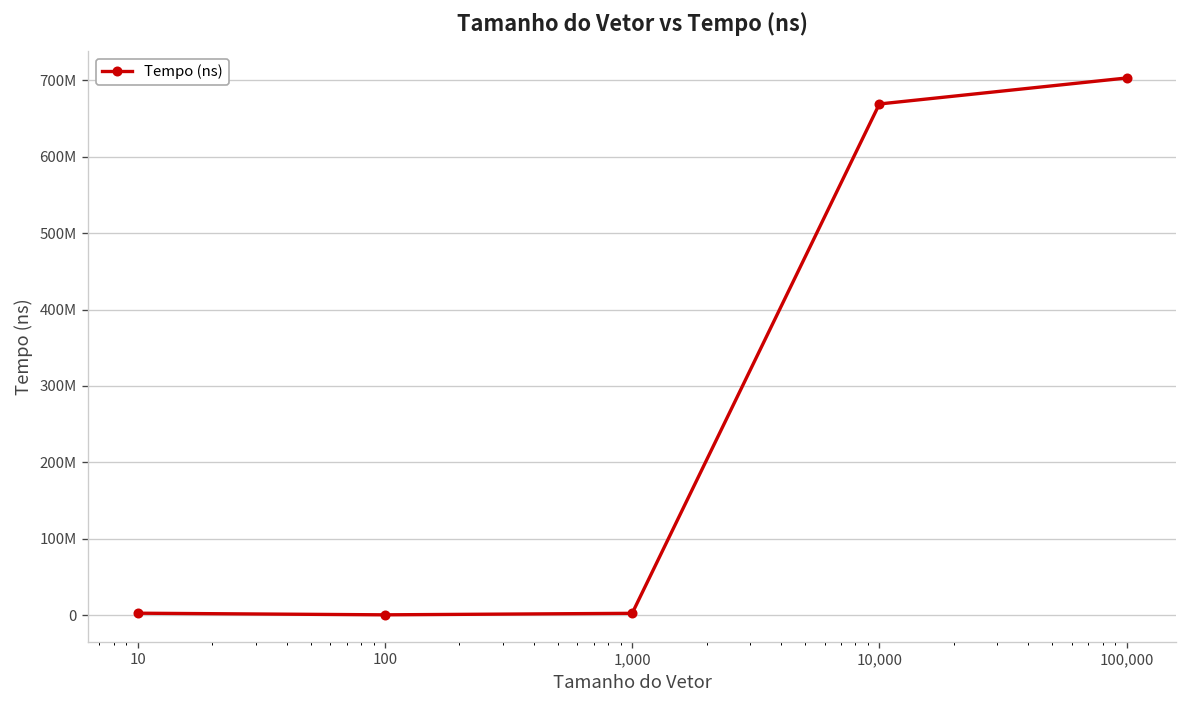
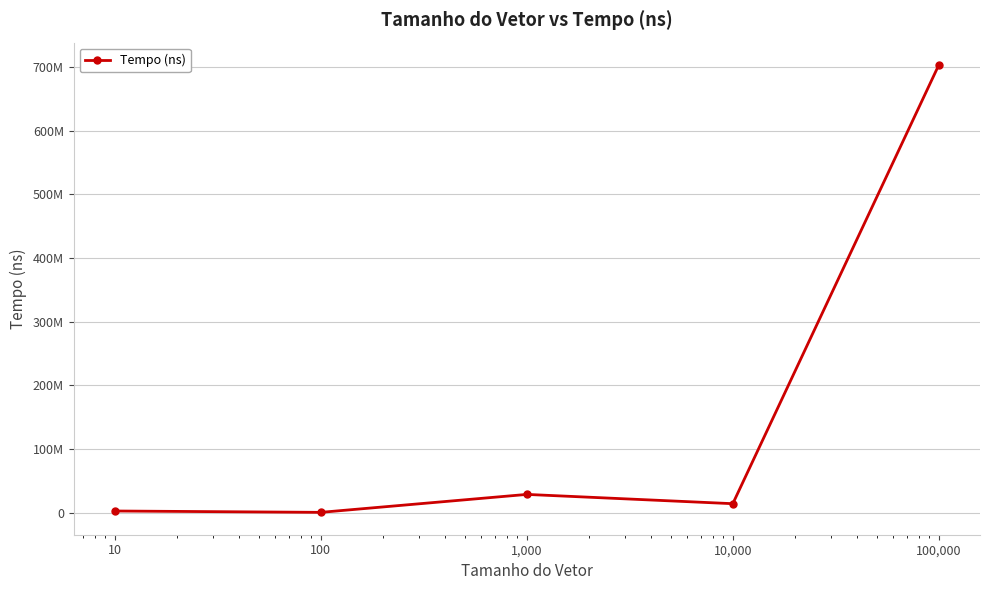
1,000: 0 -> 30000000
10,000: 670000000 -> 10000000
